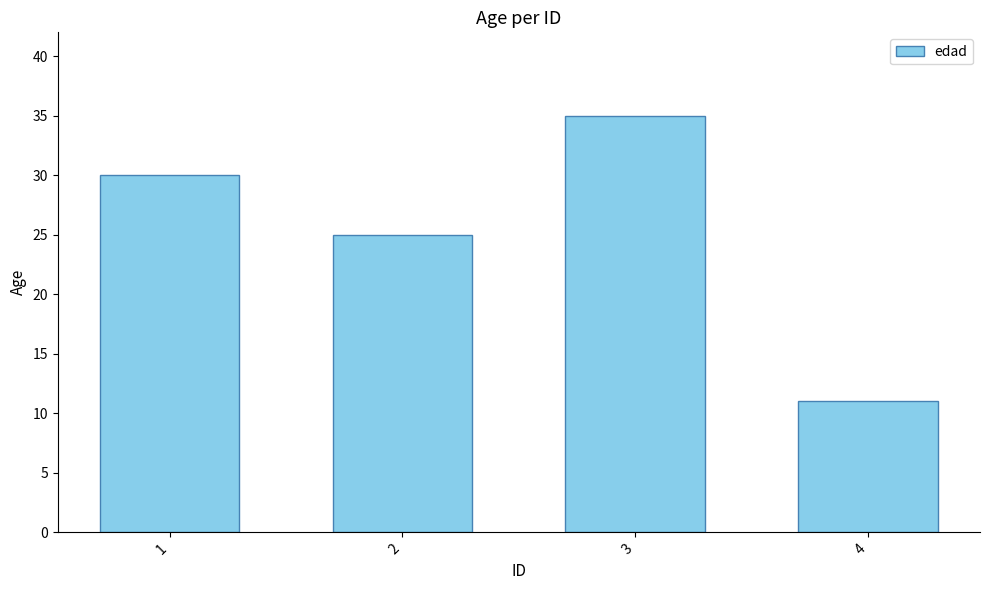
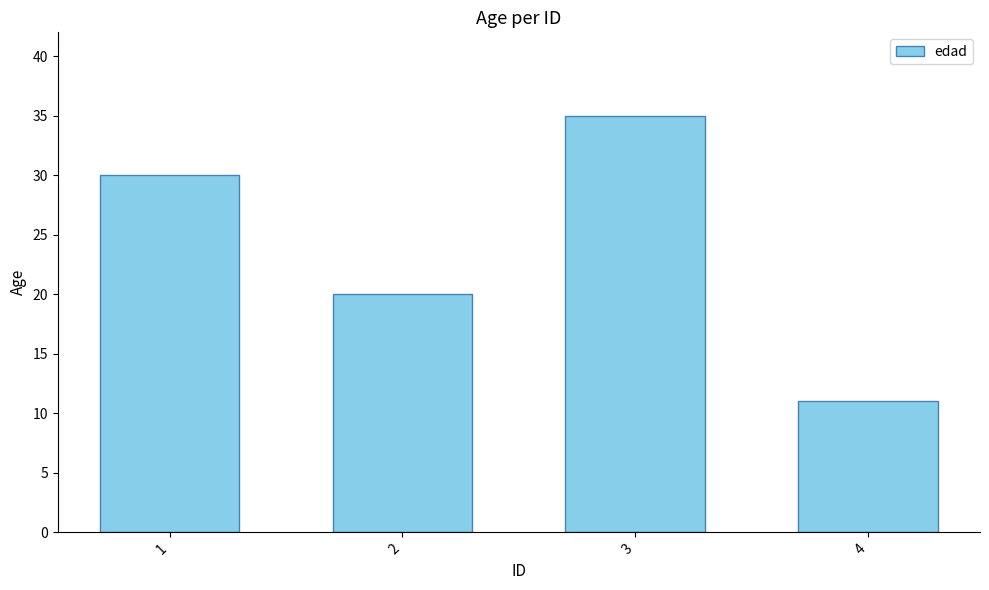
2: 25 -> 20
